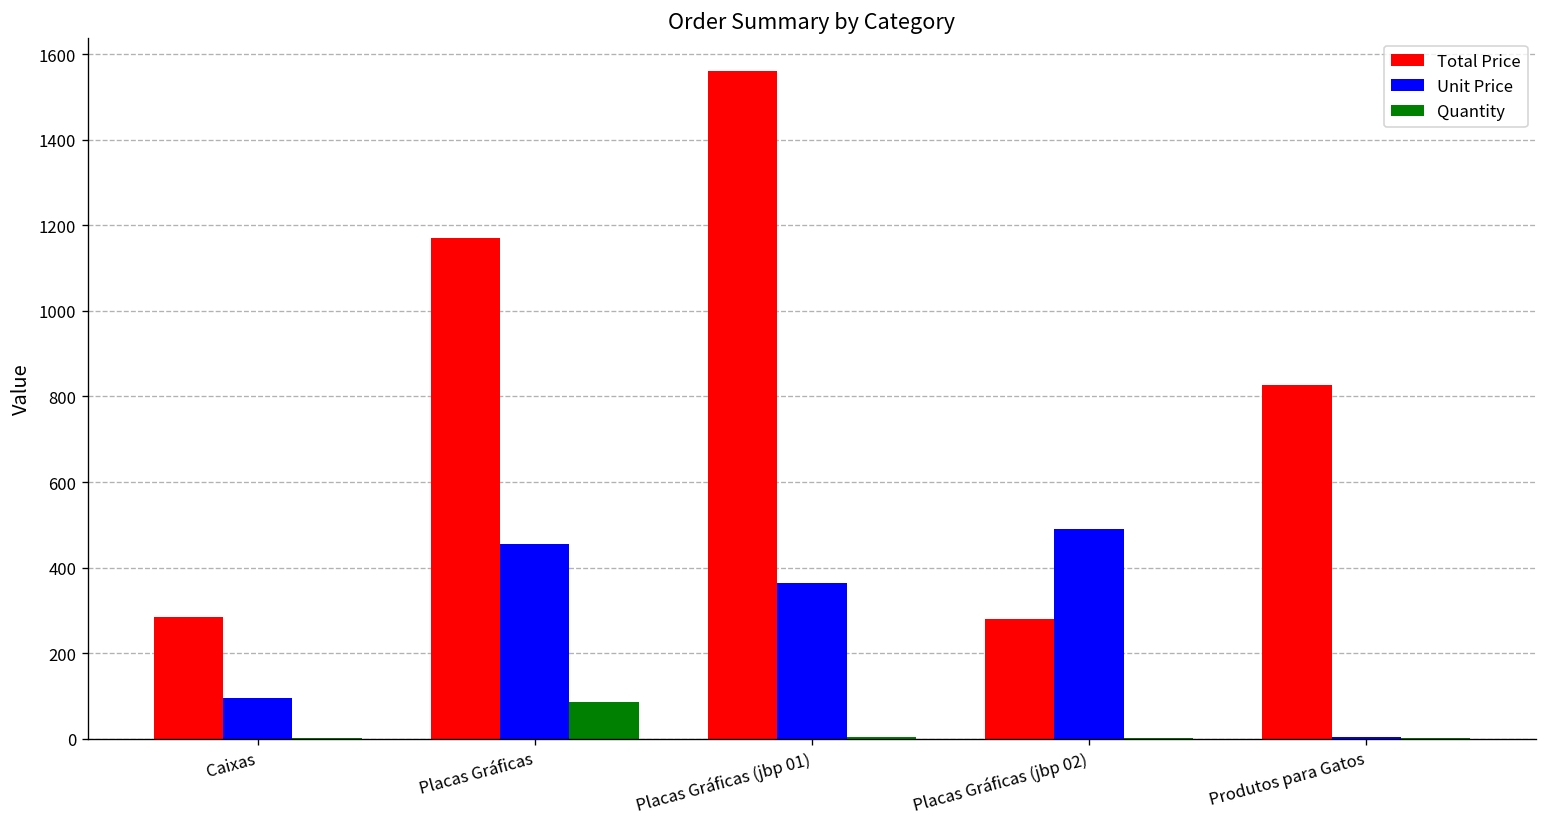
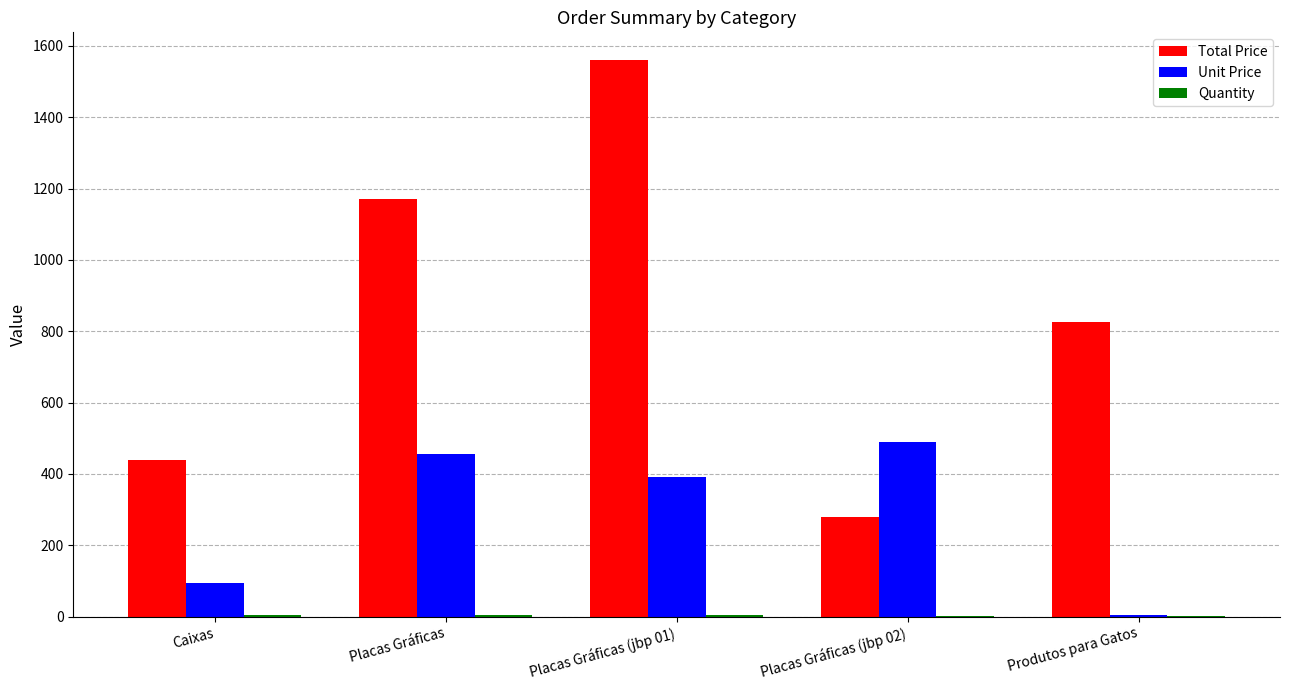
Total Price, Caixas: 280 -> 440
Quantity, Placas Gráficas: 90 -> 0
Unit Price, Placas Gráficas (jbp 01): 360 -> 390
